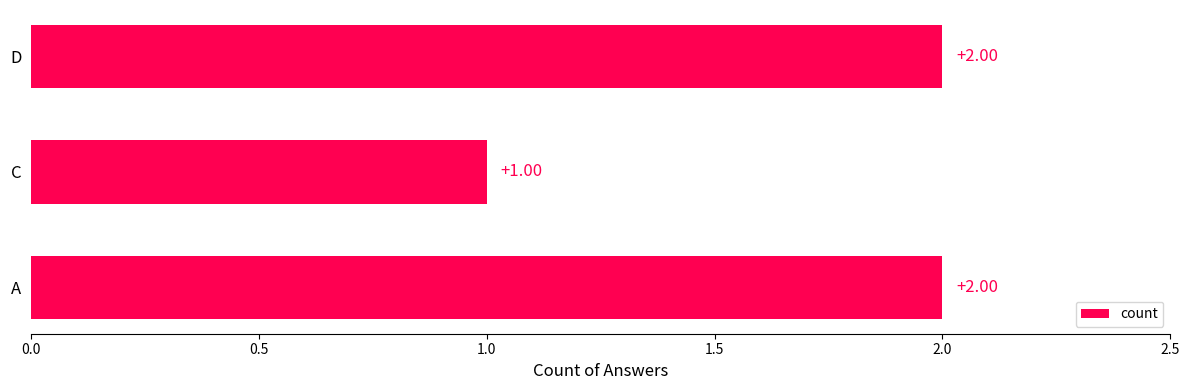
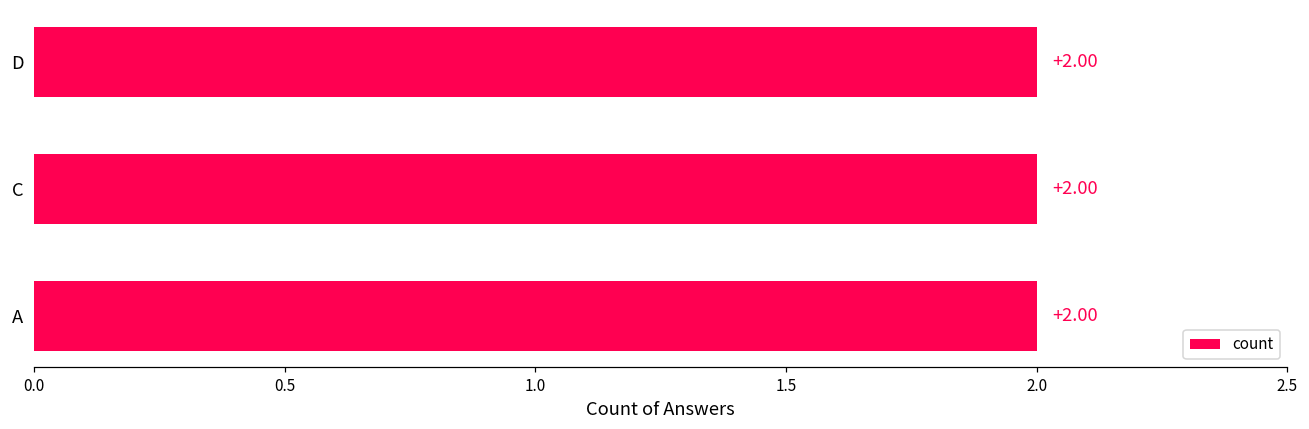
C: +1.00 -> +2.00
